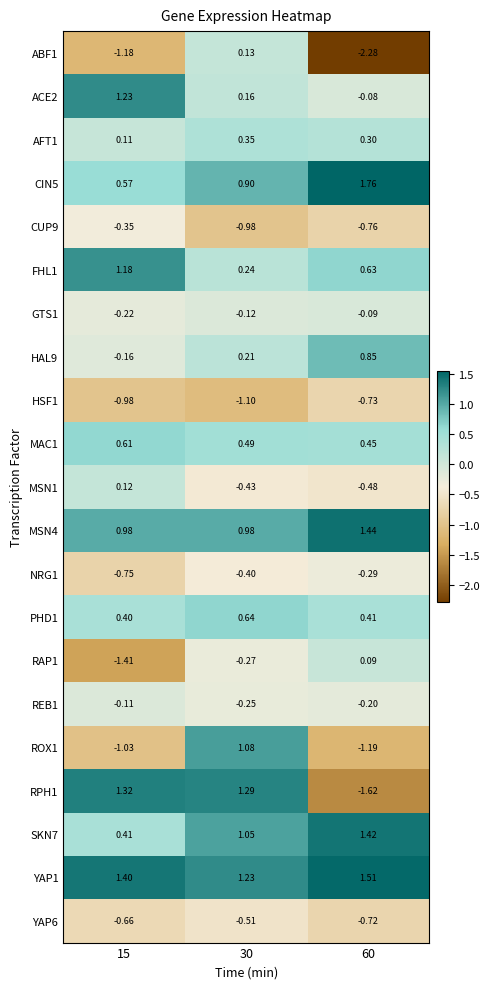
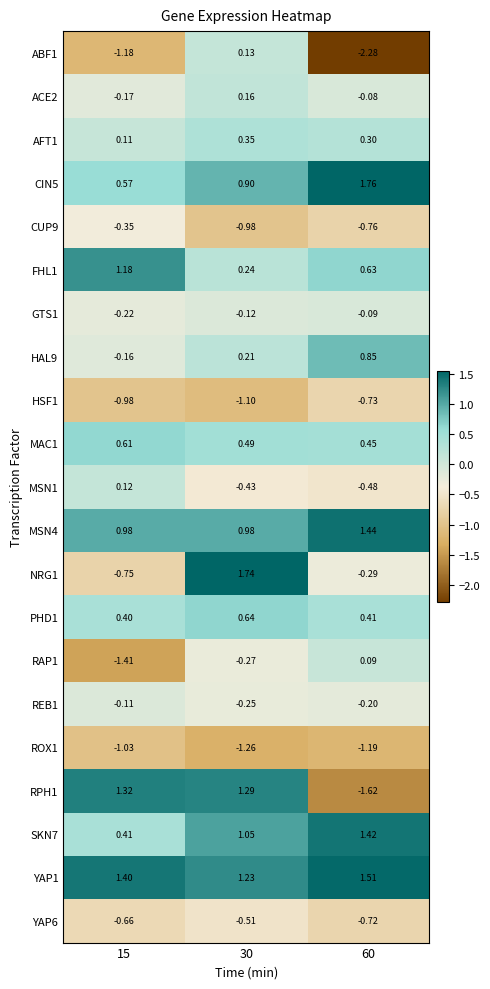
ACE2, 15: 1.23 -> -0.17
NRG1, 30: -0.40 -> 1.74
ROX1, 30: 1.08 -> -1.26
